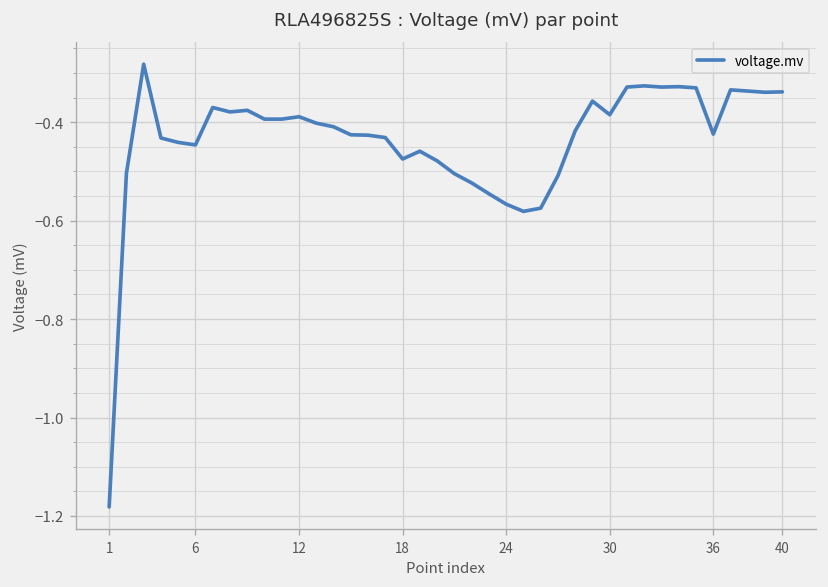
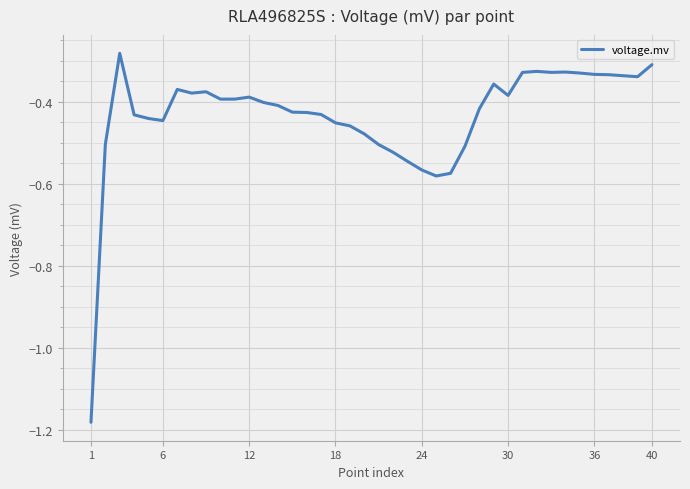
18: -0.47 -> -0.45
36: -0.42 -> -0.33
40: -0.34 -> -0.31
